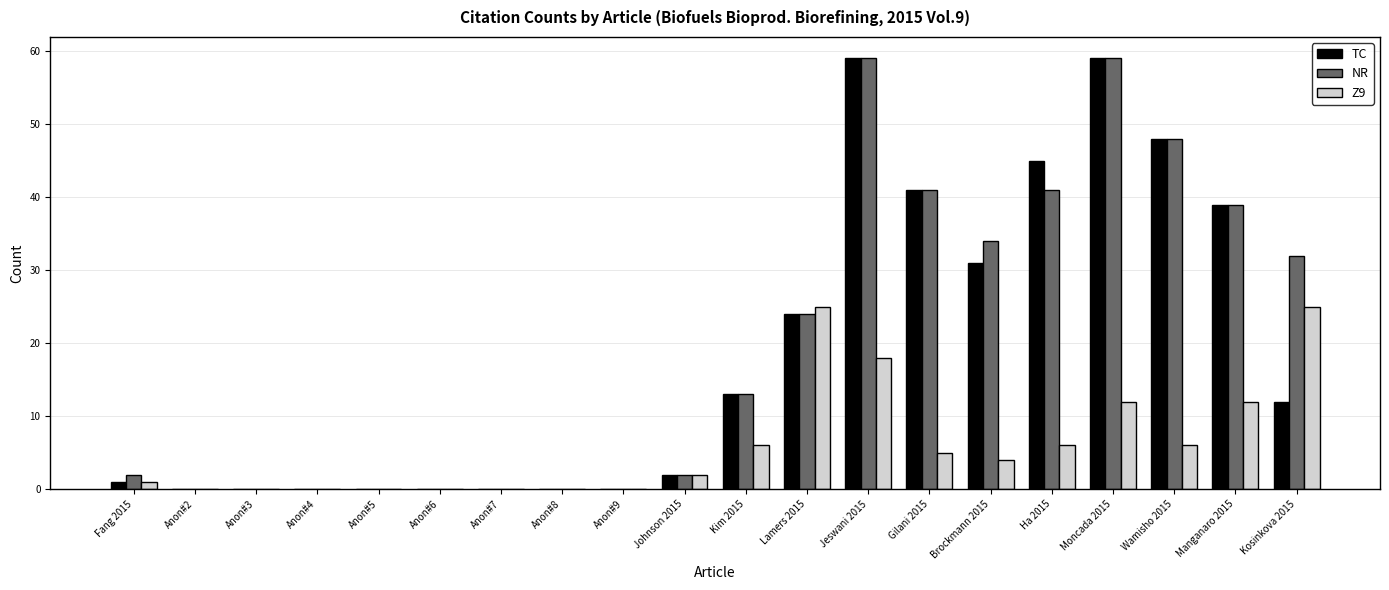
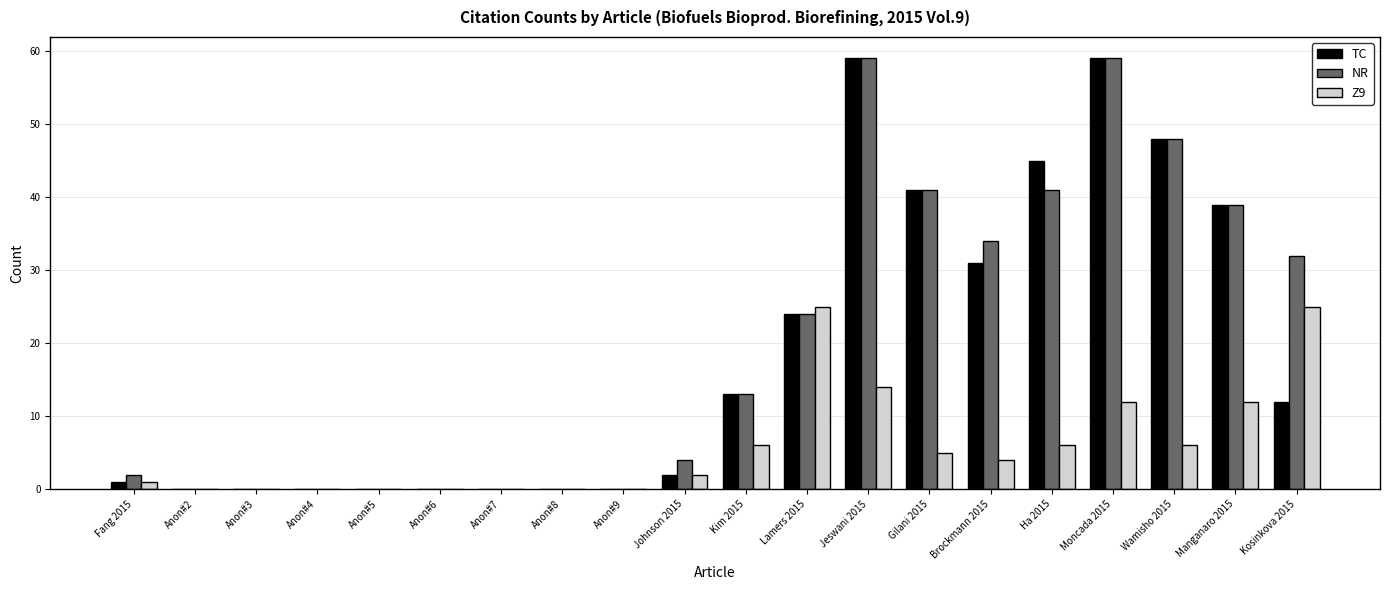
NR, Johnson 2015: 2 -> 4
Z9, Jeswani 2015: 18 -> 14
